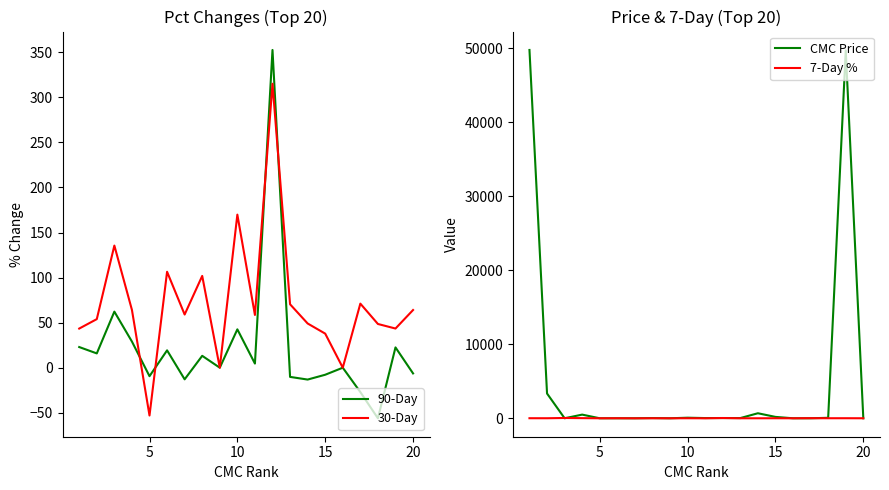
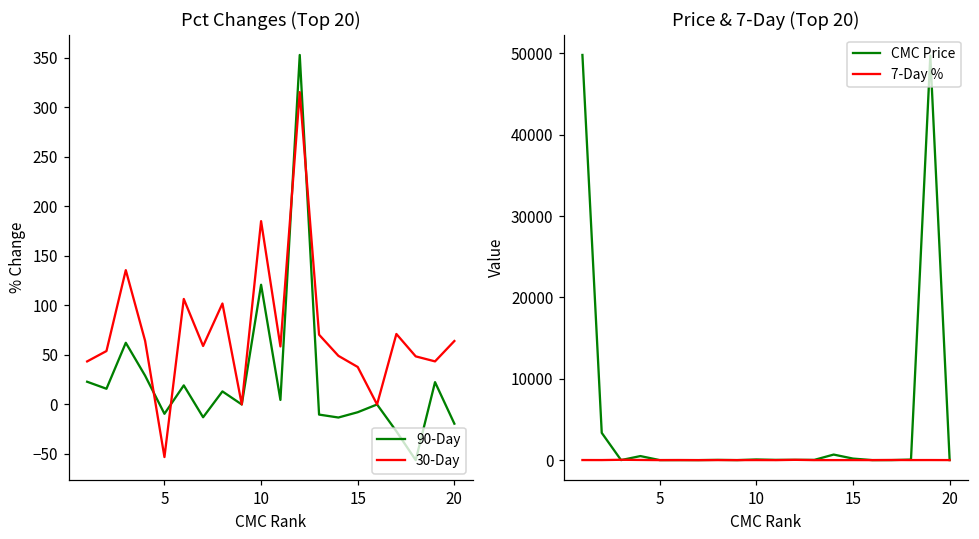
Pct Changes (Top 20), 90-Day, 10: 40 -> 120
Pct Changes (Top 20), 30-Day, 10: 170 -> 180
Pct Changes (Top 20), 90-Day, 20: -10 -> -20
